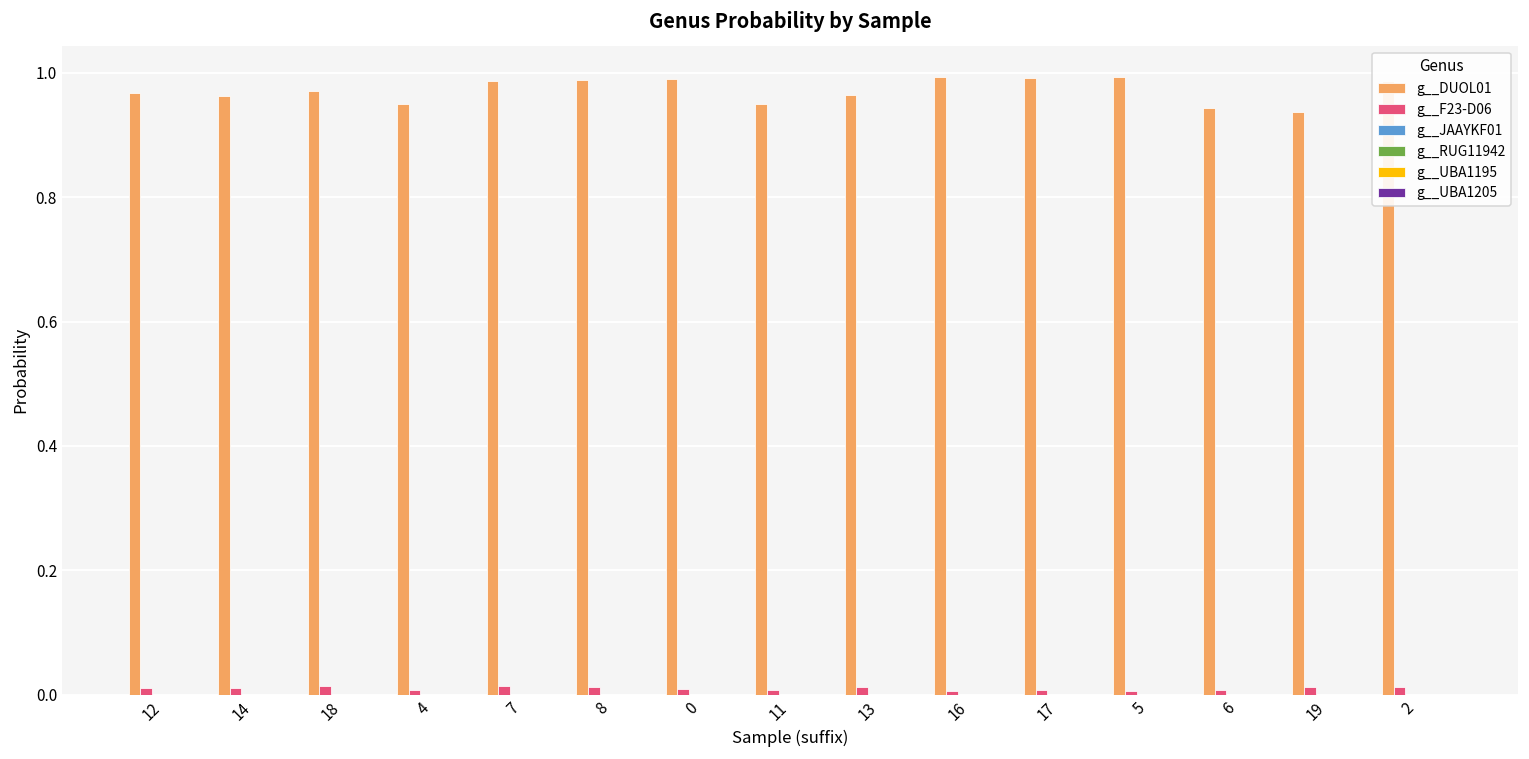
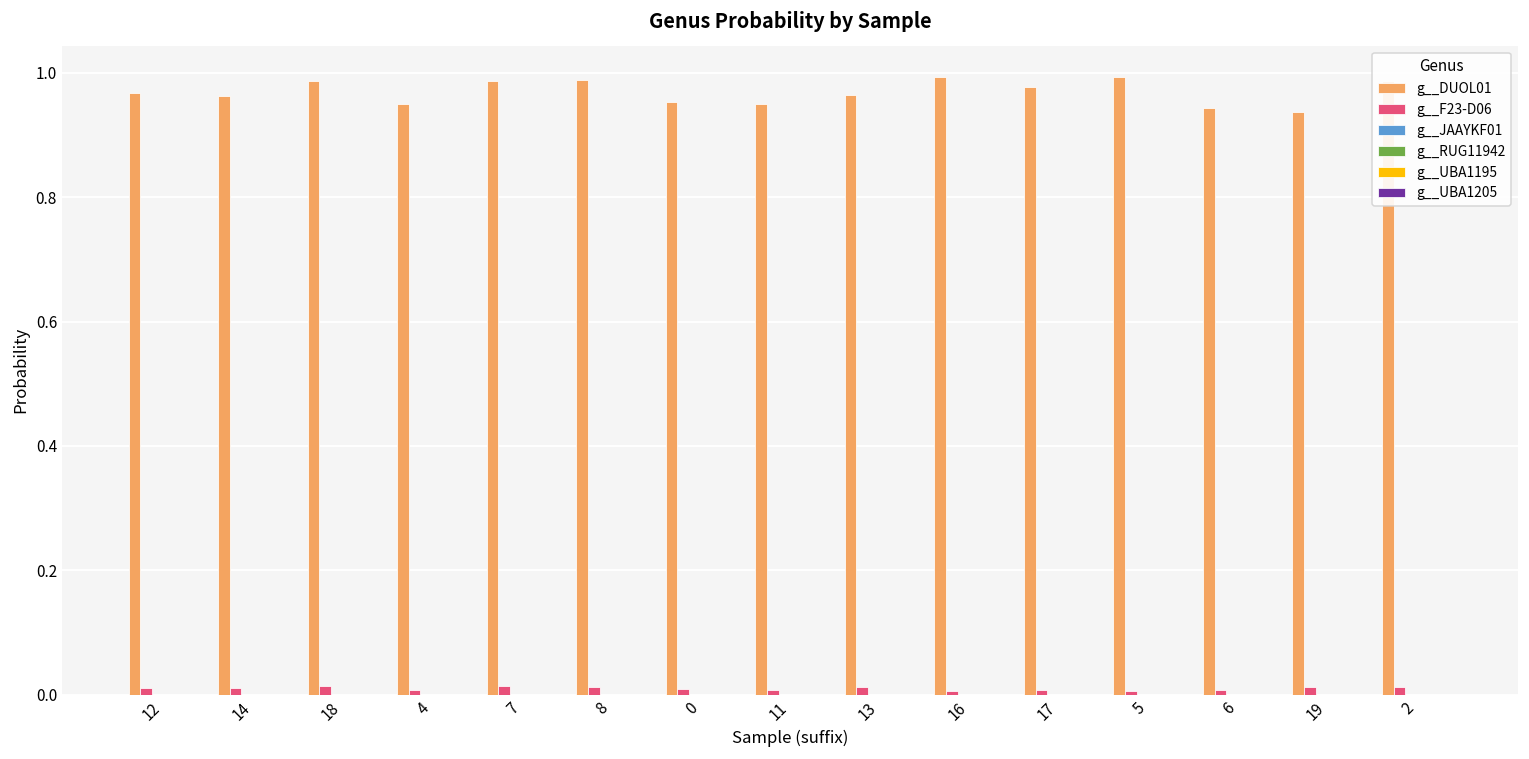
g__DUOL01, 18: 0.97 -> 0.99
g__DUOL01, 0: 0.99 -> 0.95
g__DUOL01, 17: 0.99 -> 0.98
